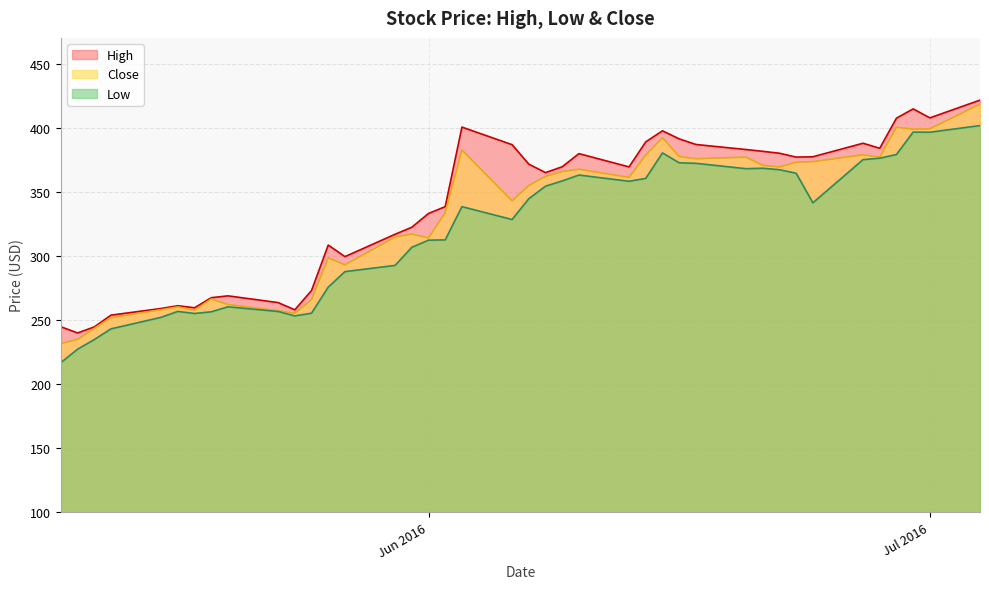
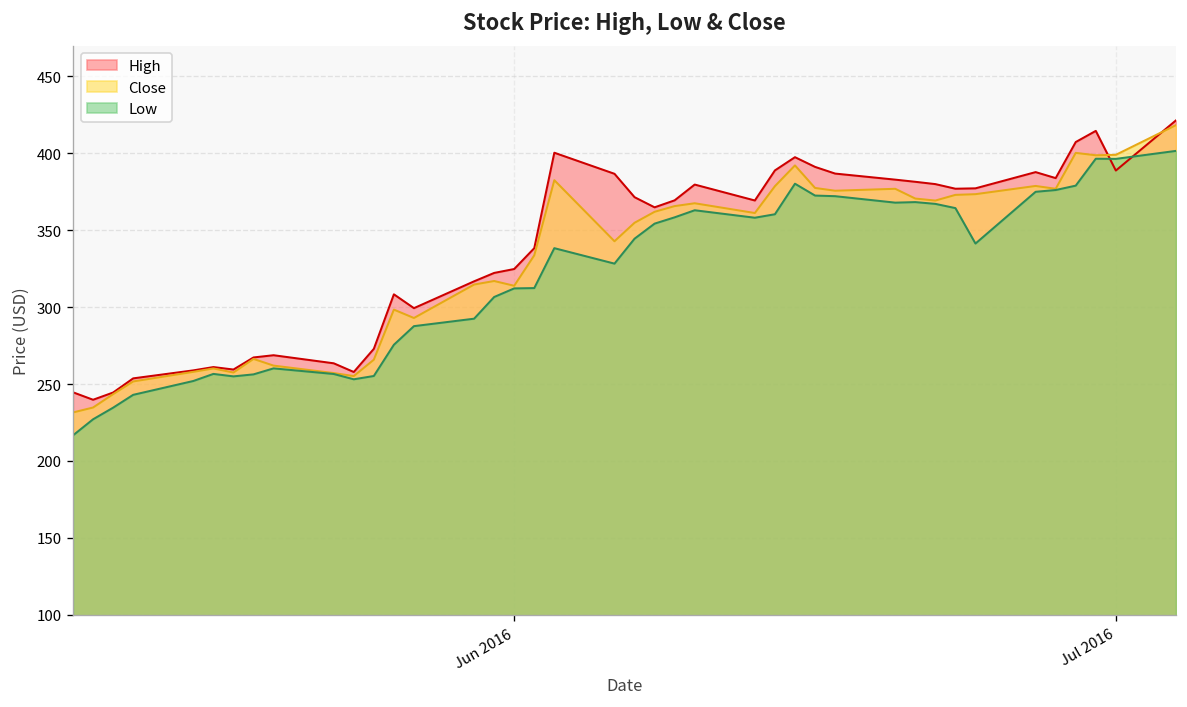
High, Jun 2016: 333 -> 325
High, Jul 2016: 408 -> 389
